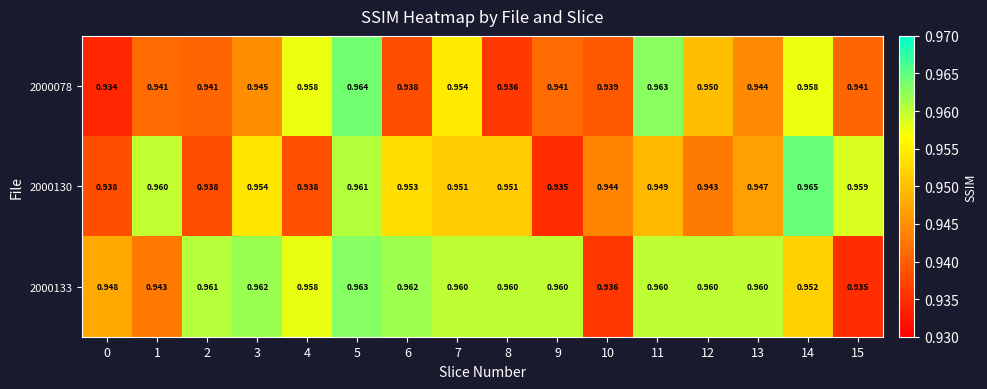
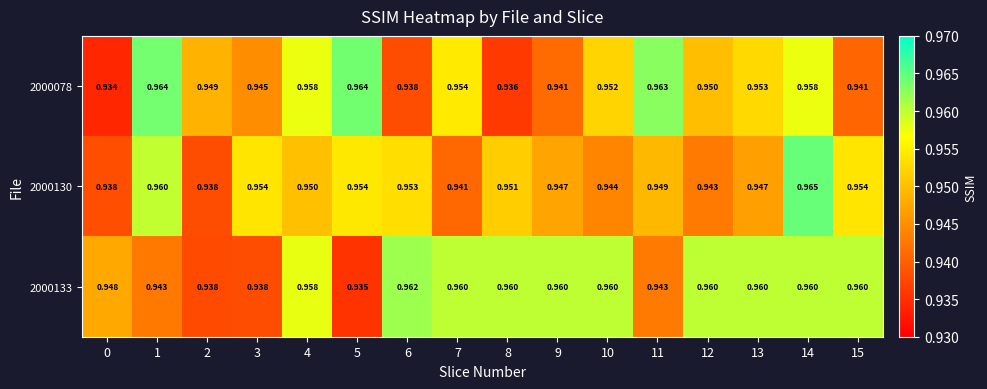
2000078, 1: 0.941 -> 0.964
2000078, 2: 0.941 -> 0.949
2000078, 10: 0.939 -> 0.952
2000078, 13: 0.944 -> 0.953
2000130, 4: 0.938 -> 0.950
2000130, 5: 0.961 -> 0.954
2000130, 7: 0.951 -> 0.941
2000130, 9: 0.935 -> 0.947
2000130, 15: 0.959 -> 0.954
2000133, 2: 0.961 -> 0.938
2000133, 3: 0.962 -> 0.938
2000133, 5: 0.963 -> 0.935
2000133, 10: 0.936 -> 0.960
2000133, 11: 0.960 -> 0.943
2000133, 14: 0.952 -> 0.960
2000133, 15: 0.935 -> 0.960
